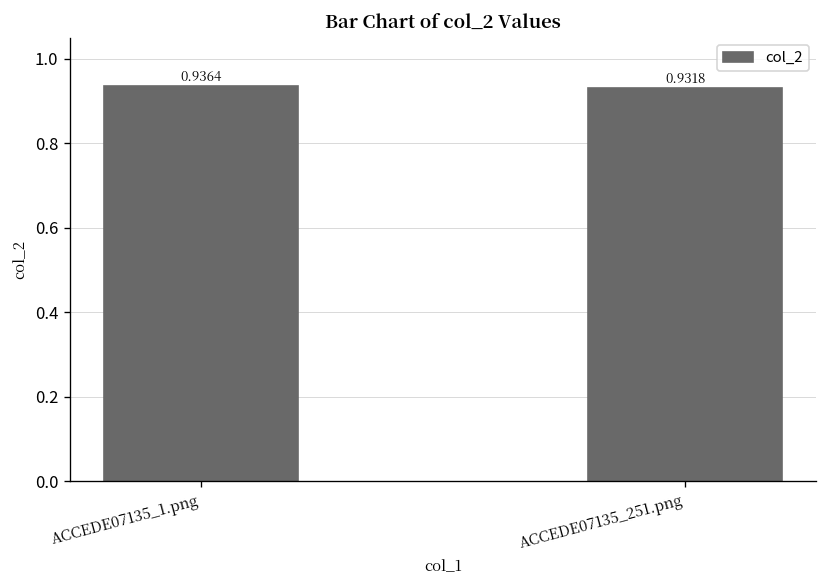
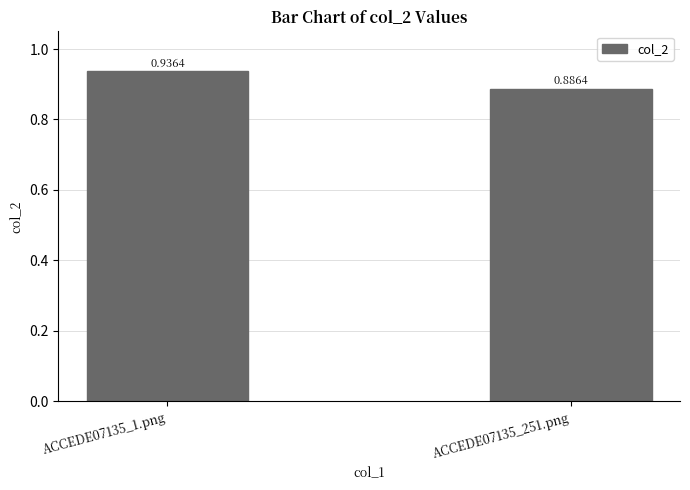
ACCEDE07135_251.png: 0.9318 -> 0.8864
